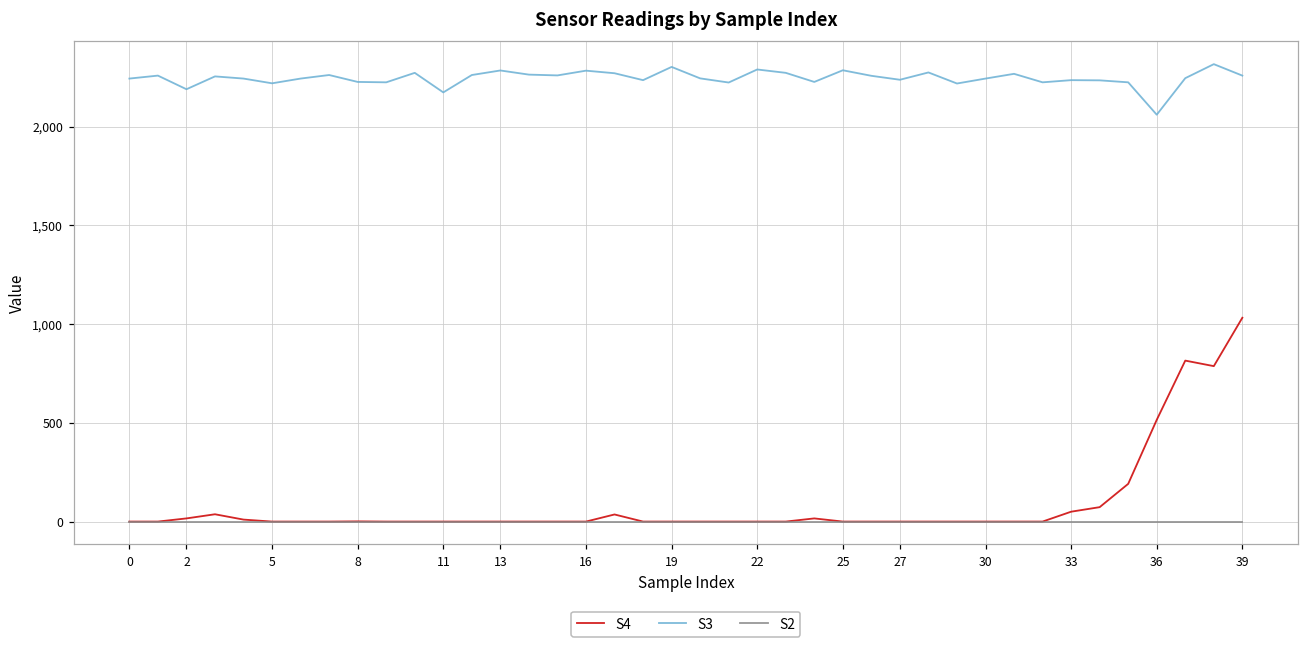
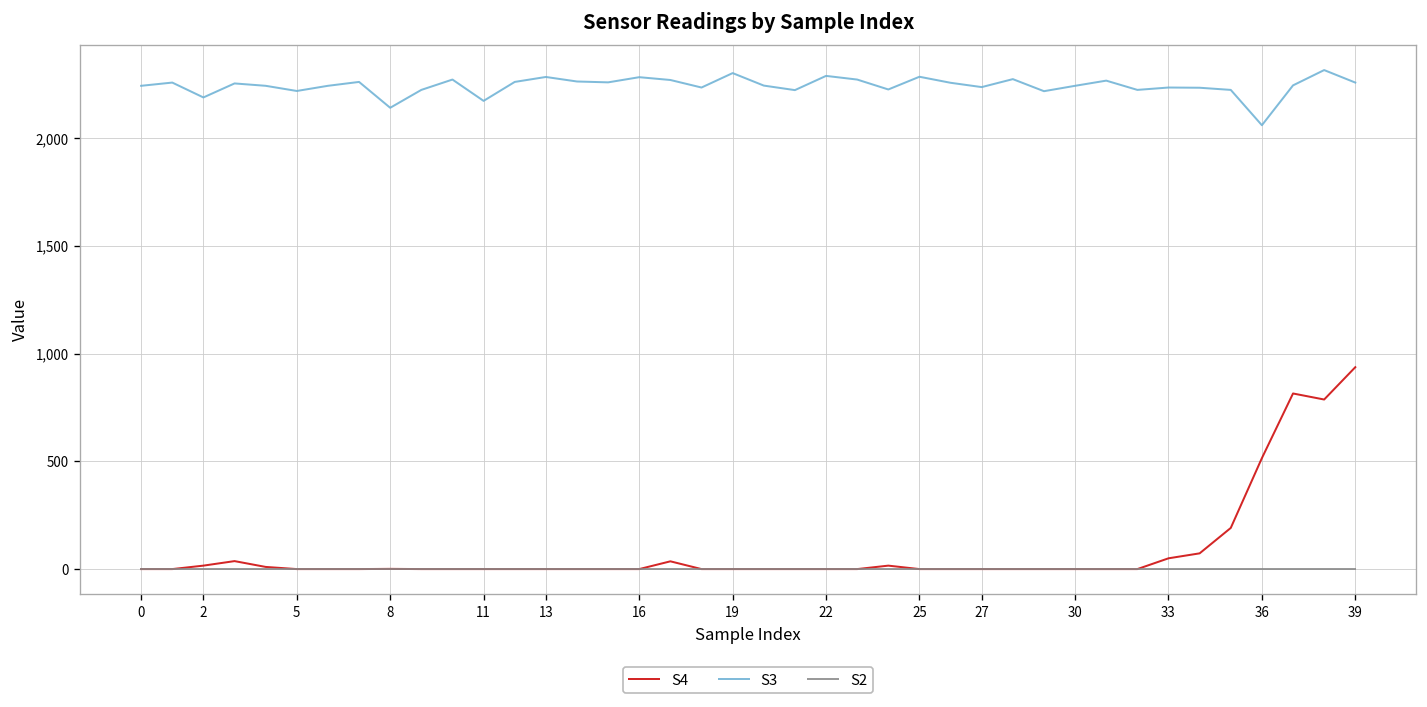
S3, 8: 2,230 -> 2,140
S4, 39: 1,030 -> 940
